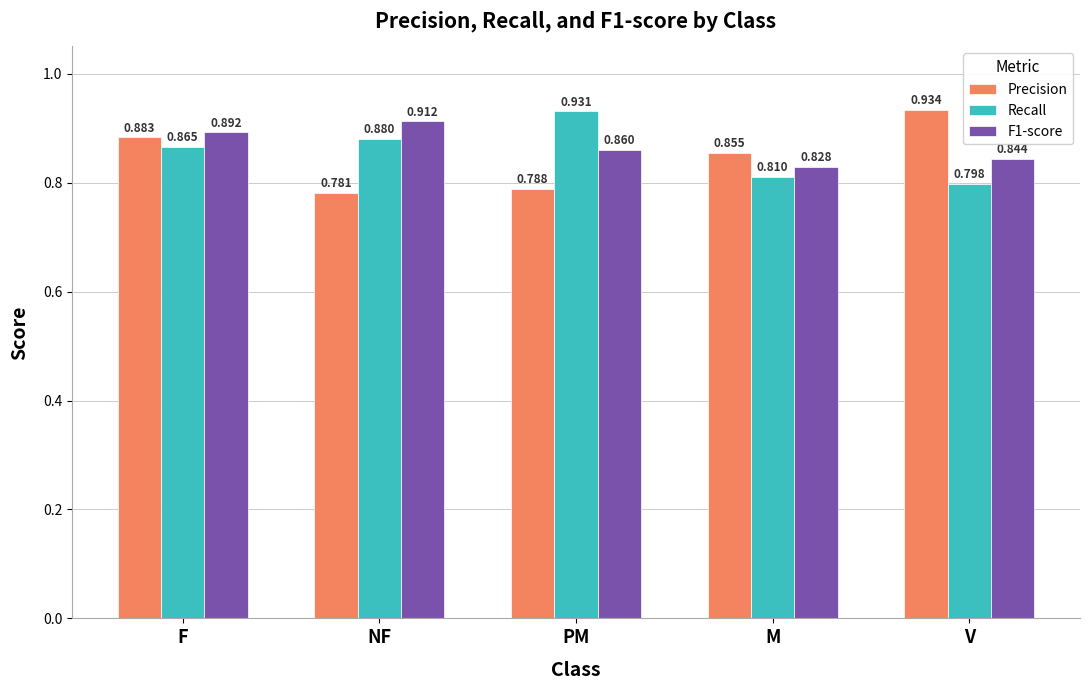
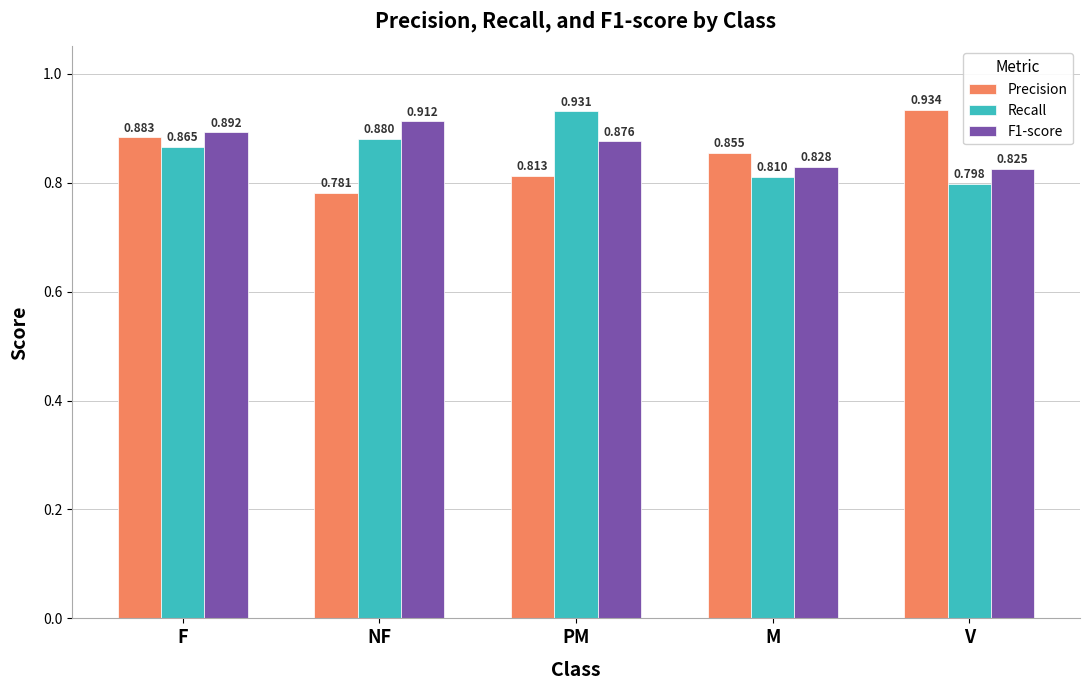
Precision, PM: 0.788 -> 0.813
F1-score, PM: 0.860 -> 0.876
F1-score, V: 0.84 -> 0.82
